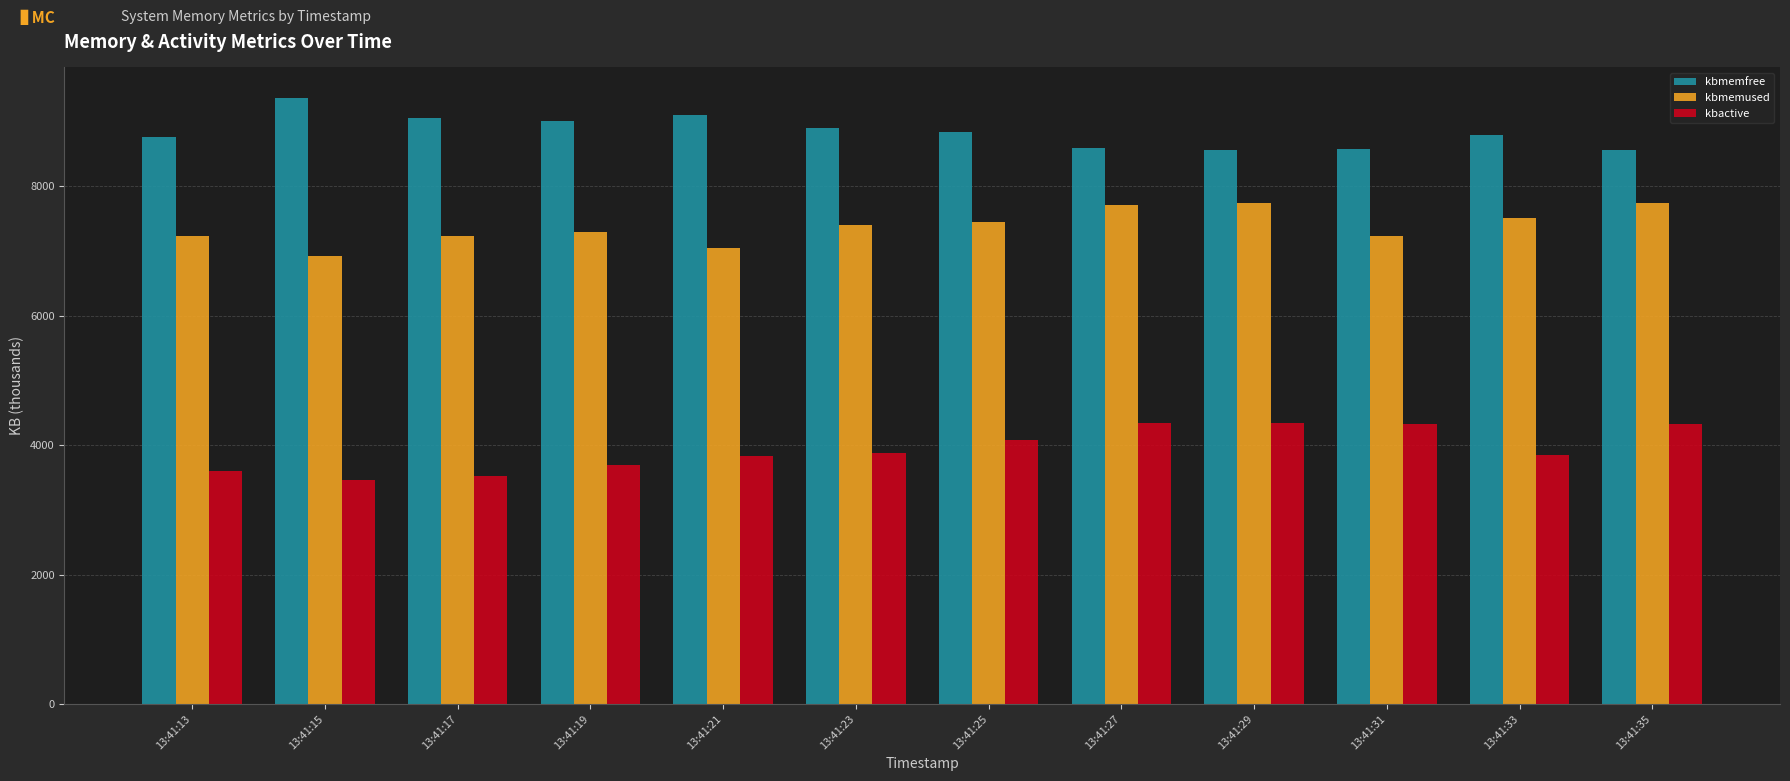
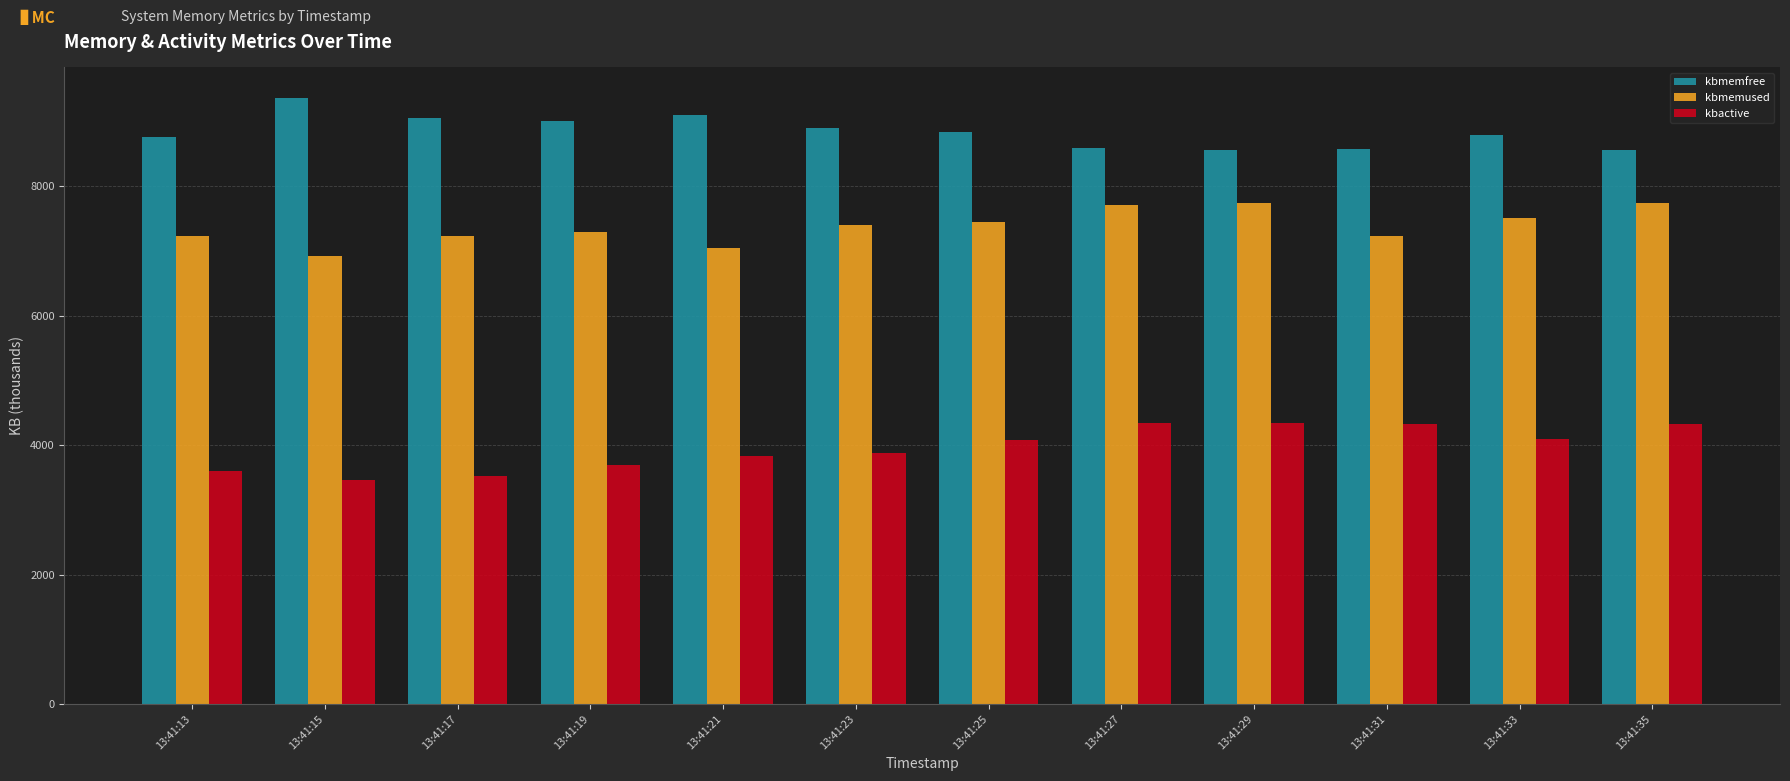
kbactive, 13:41:33: 3800 -> 4100
